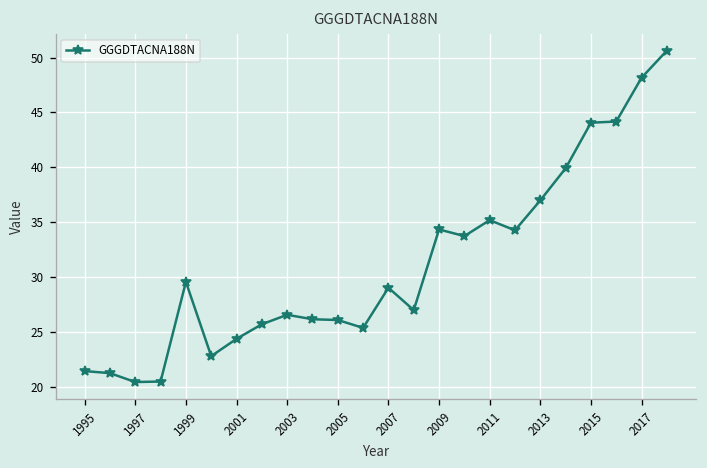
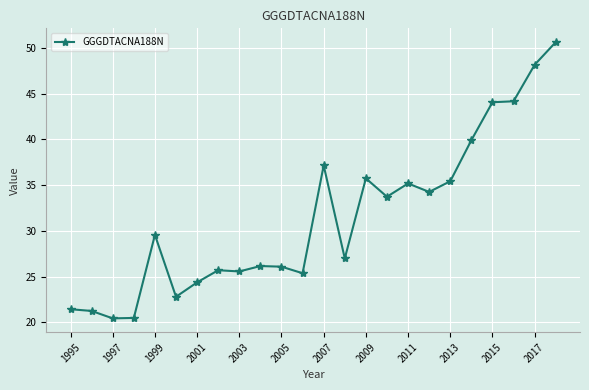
2003: 27 -> 26
2007: 29 -> 37
2009: 34 -> 36
2013: 37 -> 35
